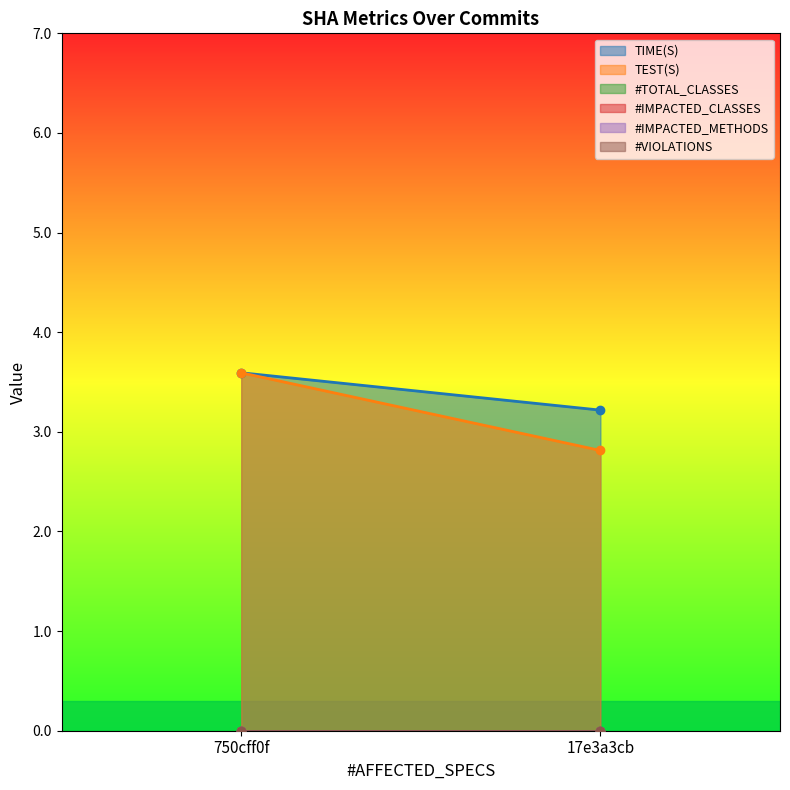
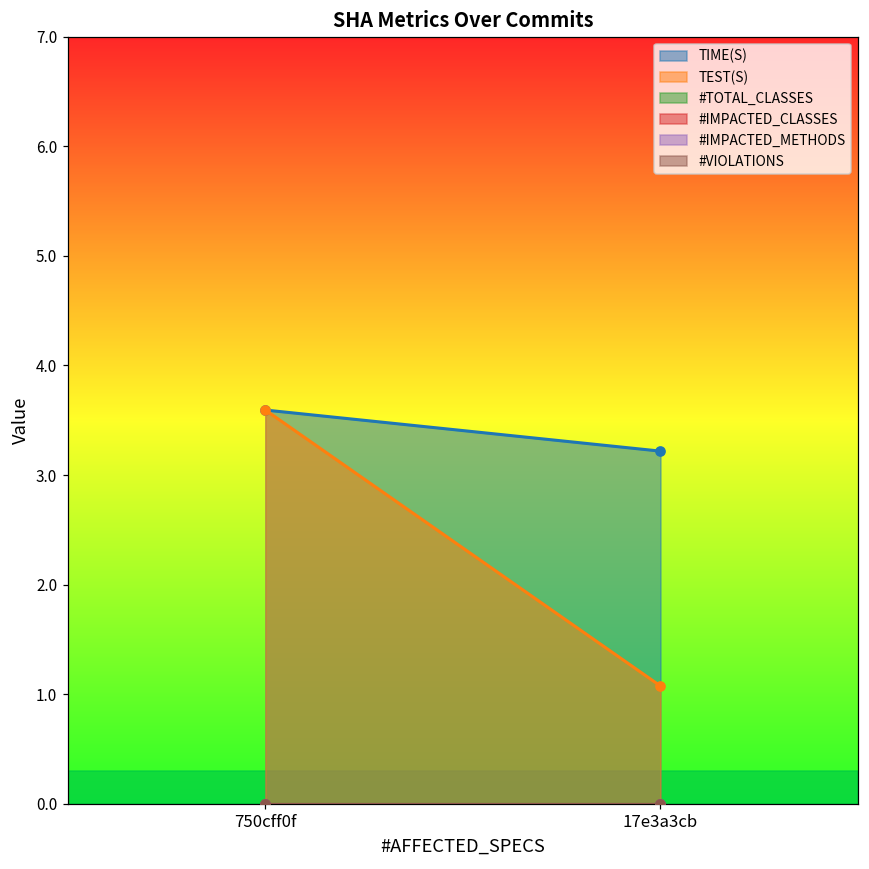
TEST(S), 17e3a3cb: 2.8 -> 1.1
